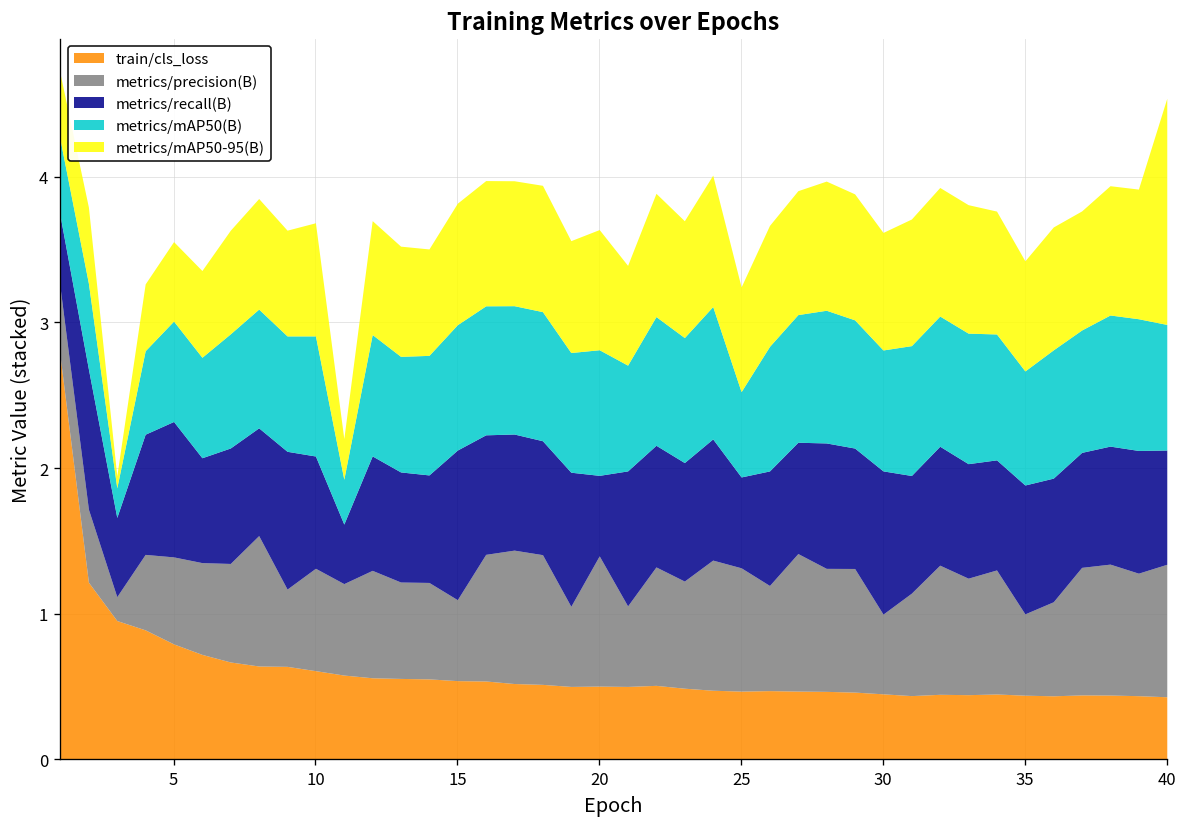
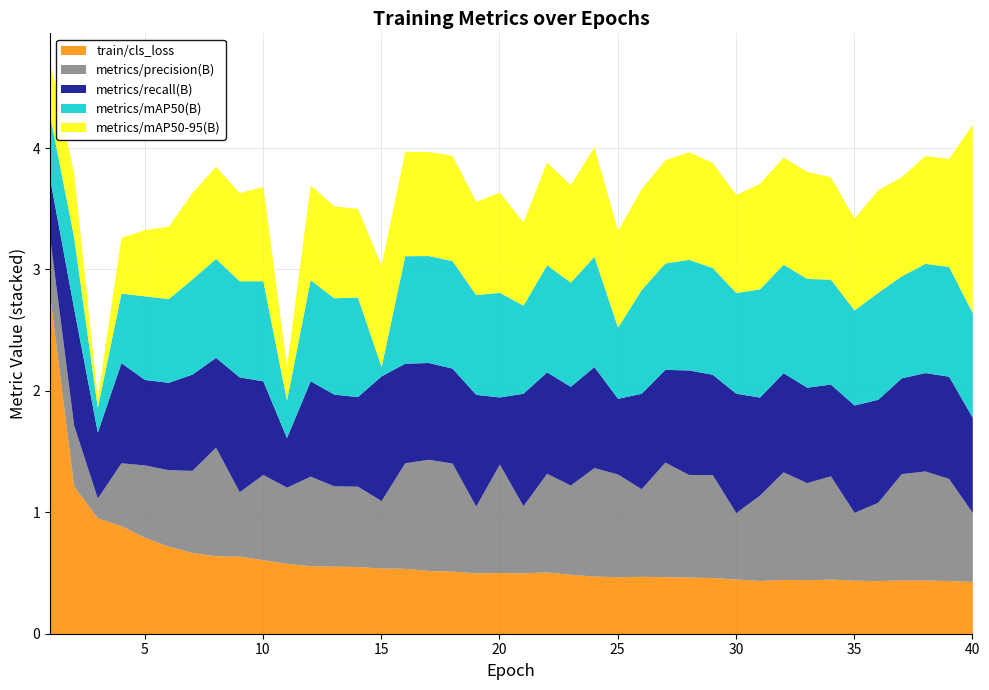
metrics/recall(B), 5: 0.93 -> 0.70
metrics/mAP50(B), 15: 0.86 -> 0.08
metrics/mAP50-95(B), 25: 0.72 -> 0.80
metrics/precision(B), 40: 0.91 -> 0.57
